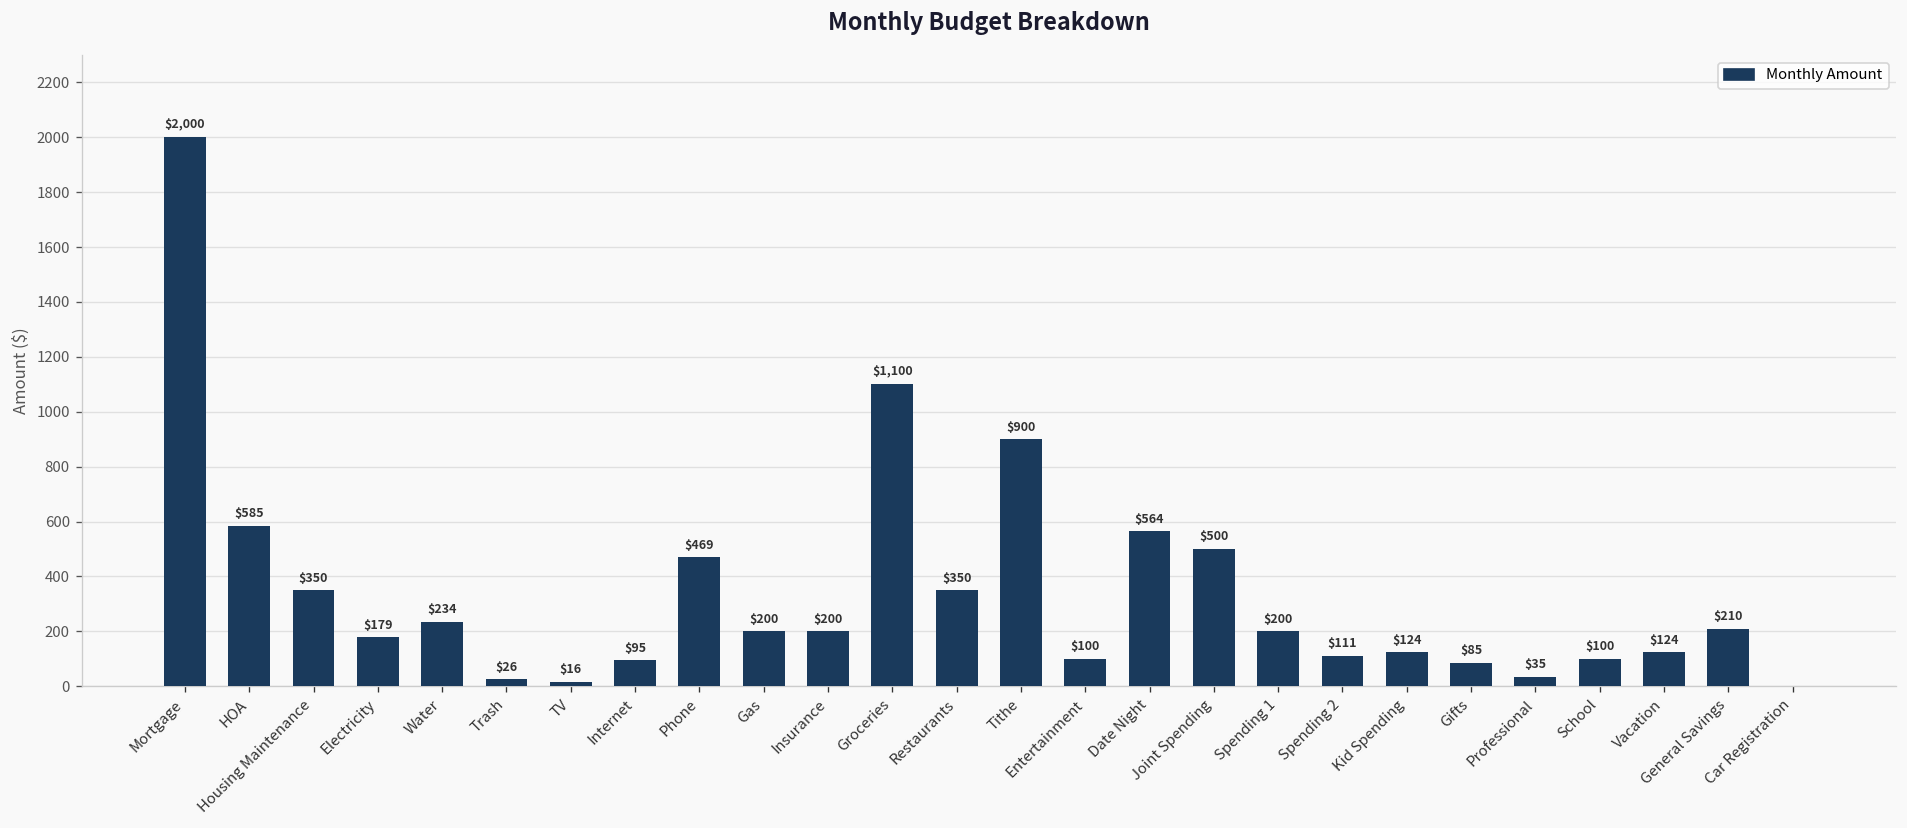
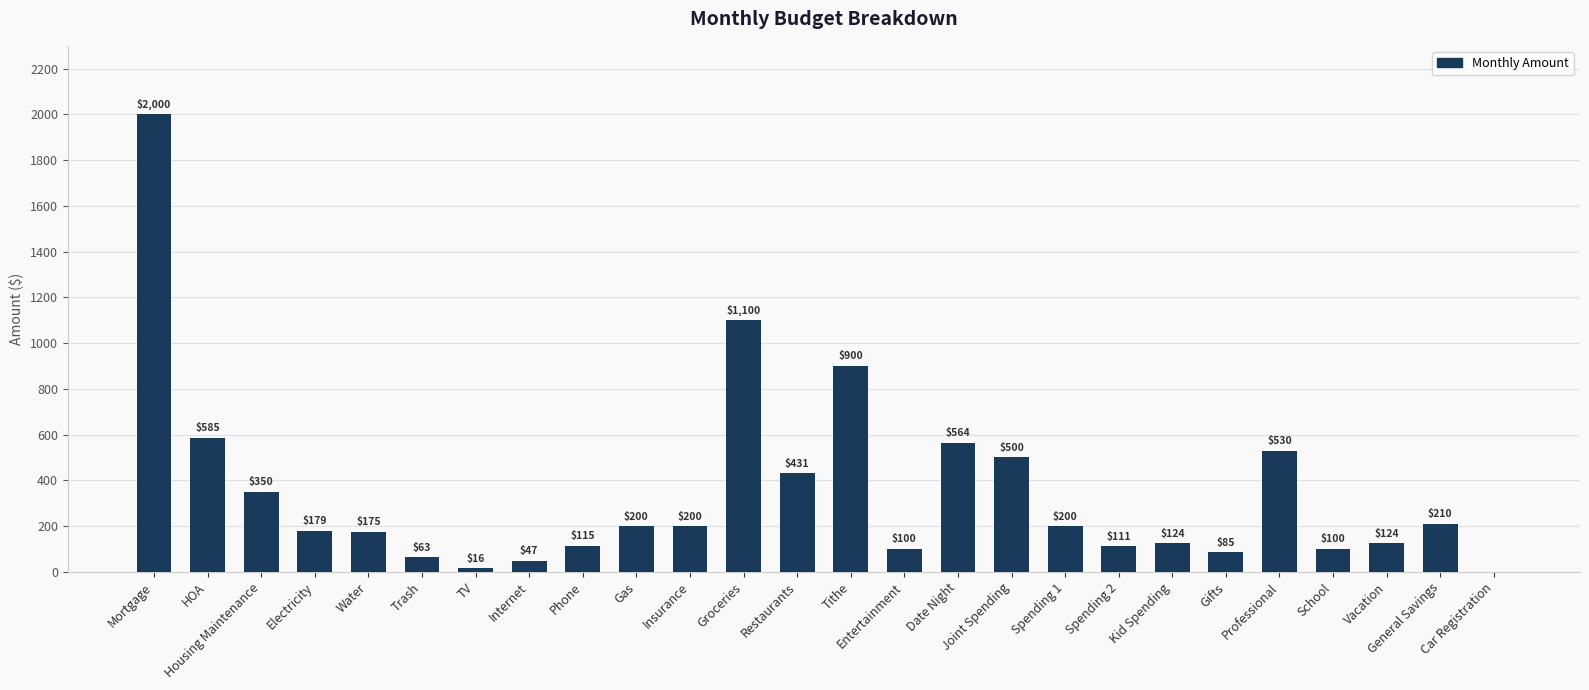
Water: $234 -> $175
Trash: $26 -> $63
Internet: $95 -> $47
Phone: $469 -> $115
Restaurants: $350 -> $431
Professional: $35 -> $530
